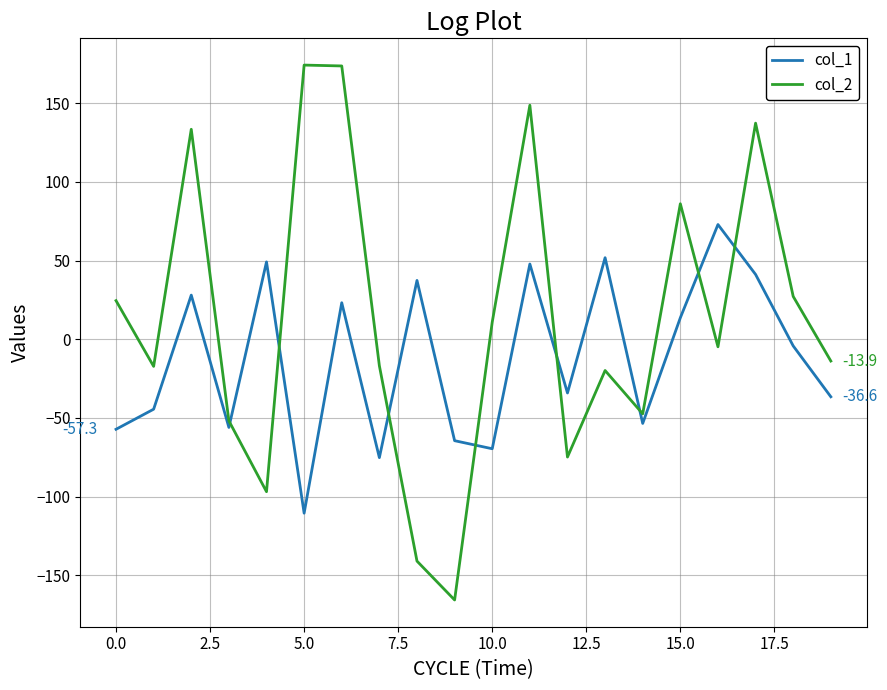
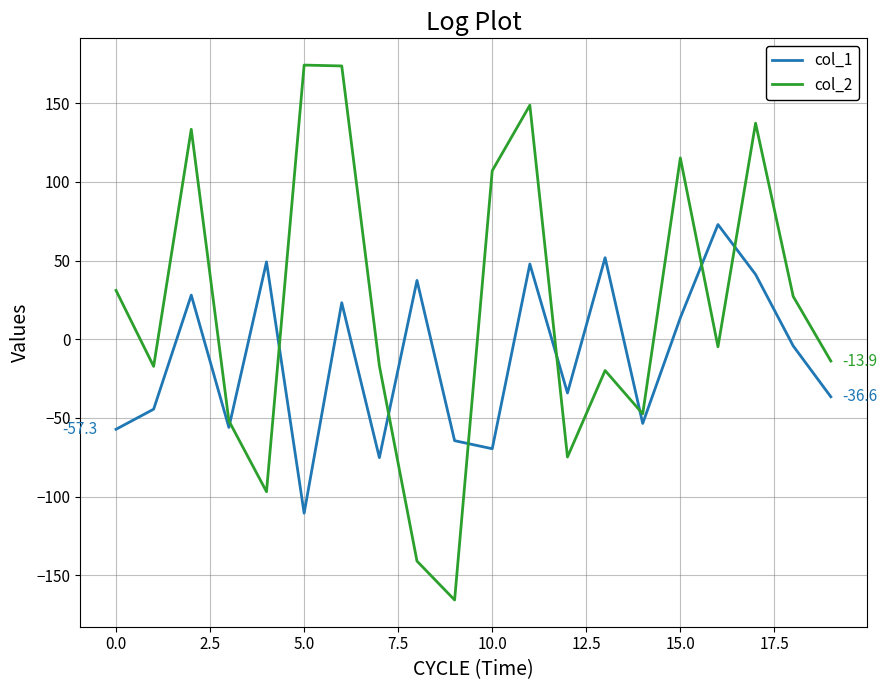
col_2, 0.0: 25 -> 31
col_2, 10.0: 11 -> 107
col_2, 15.0: 86 -> 115
